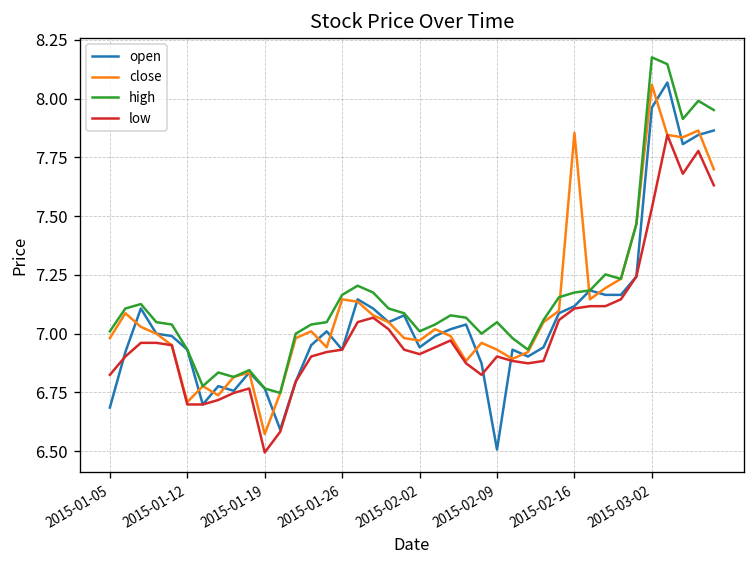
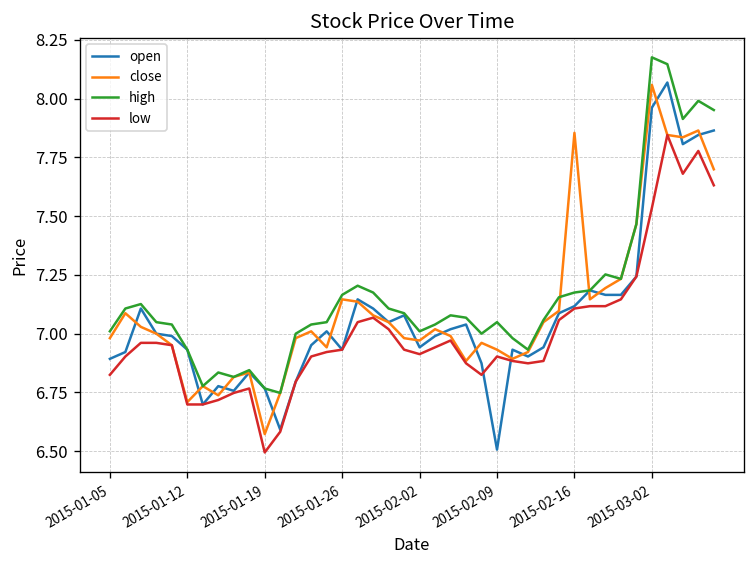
open, 2015-01-05: 6.69 -> 6.89
